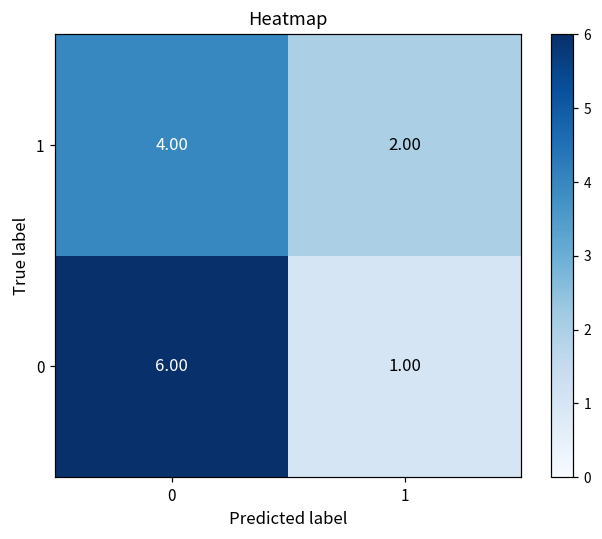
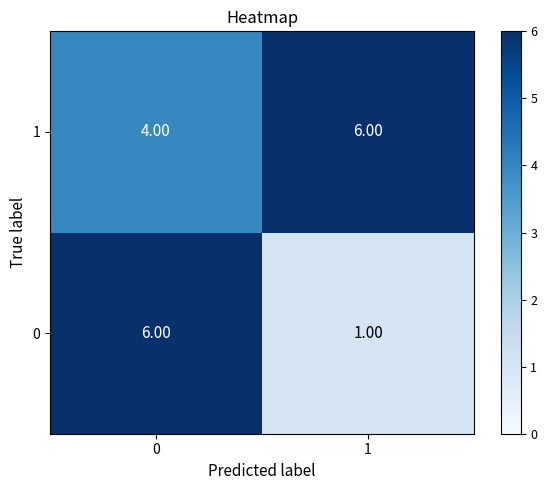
1, 1: 2.00 -> 6.00
